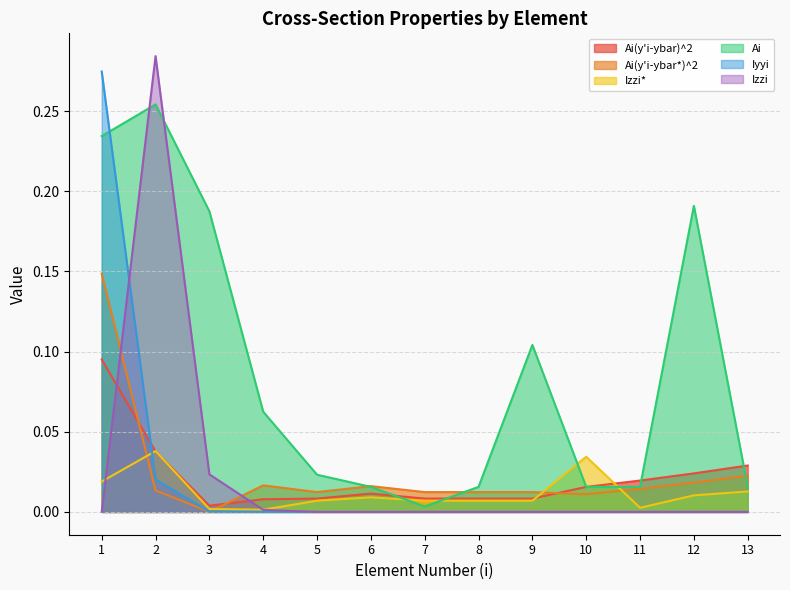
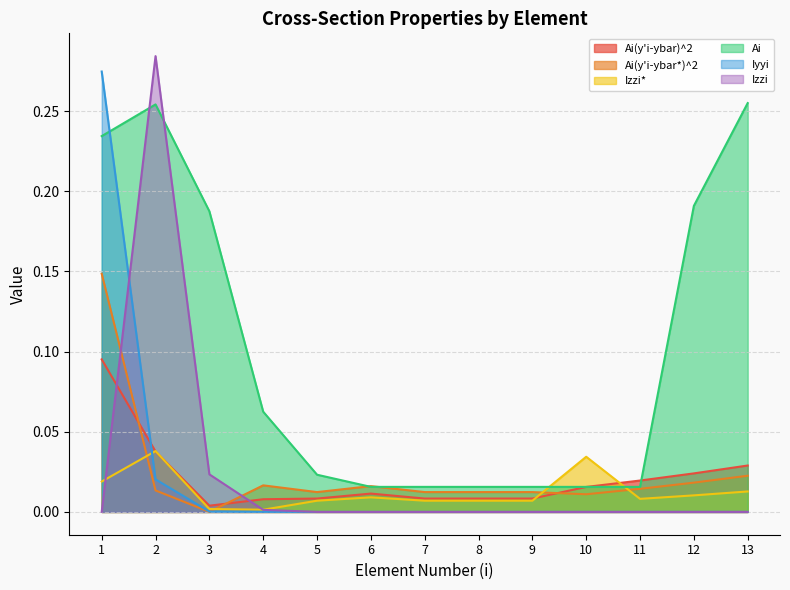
Ai, 7: 0.003 -> 0.016
Ai, 9: 0.104 -> 0.016
Izzi*, 11: 0.003 -> 0.008
Ai, 13: 0.016 -> 0.255
